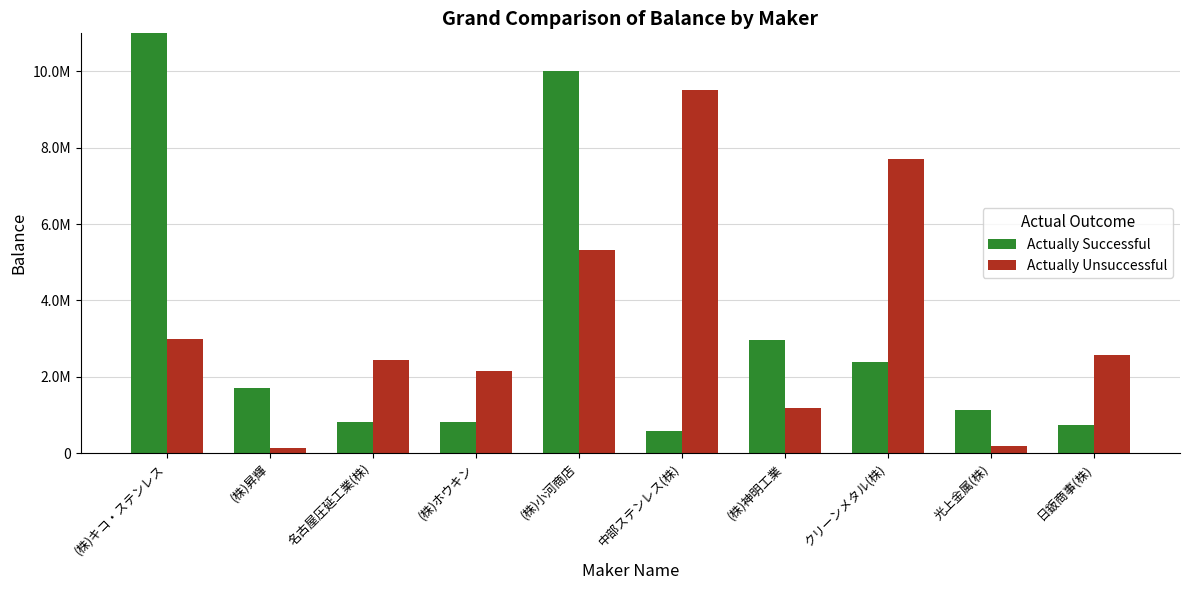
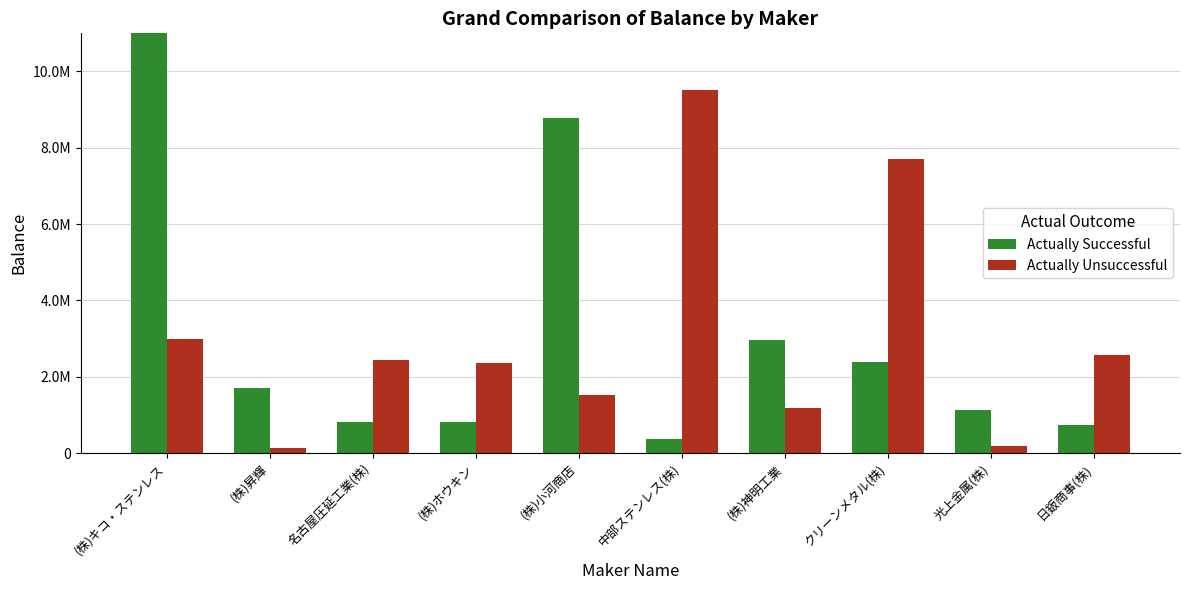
Actually Unsuccessful, (株)ホウキン: 2100000 -> 2400000
Actually Successful, (株)小河商店: 10000000 -> 8800000
Actually Unsuccessful, (株)小河商店: 5300000 -> 1500000
Actually Successful, 中部ステンレス(株): 600000 -> 400000
